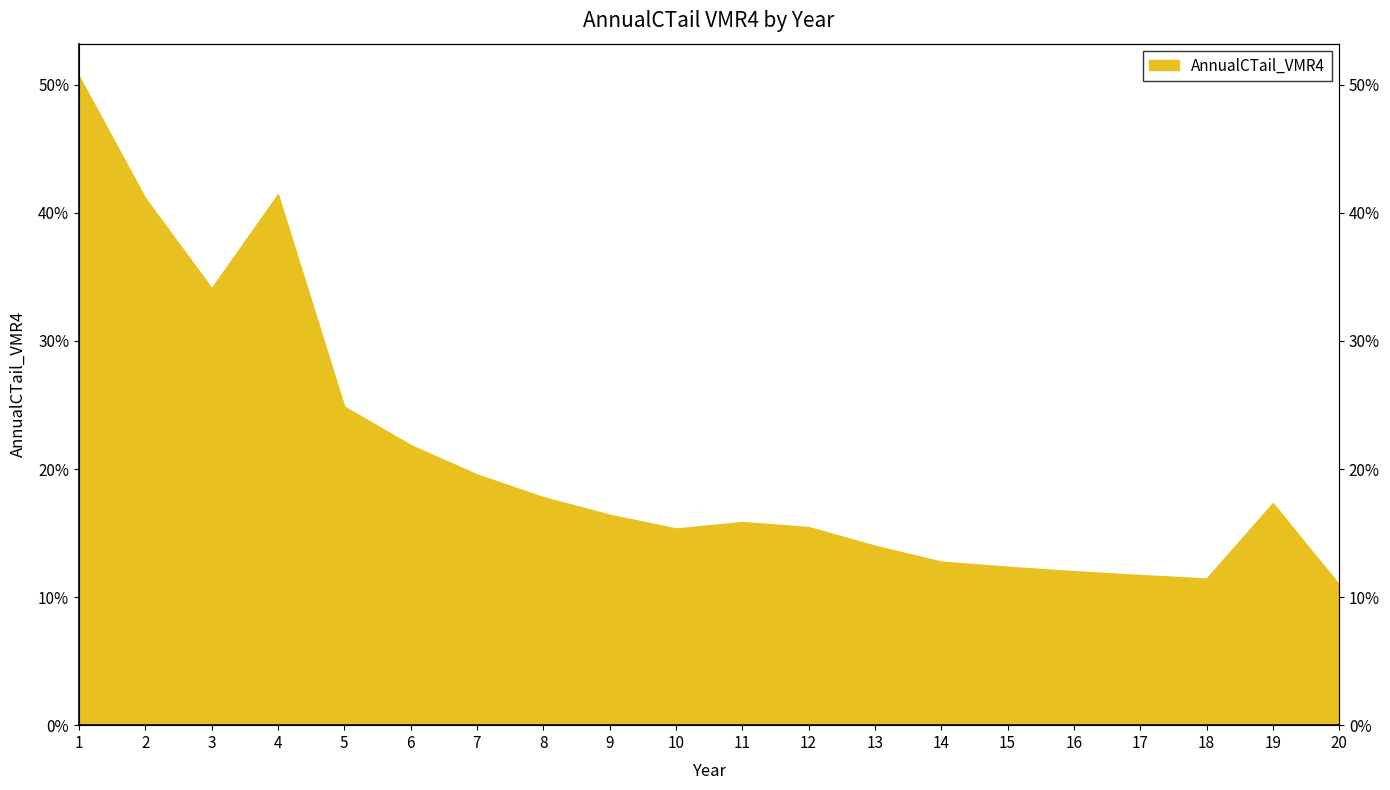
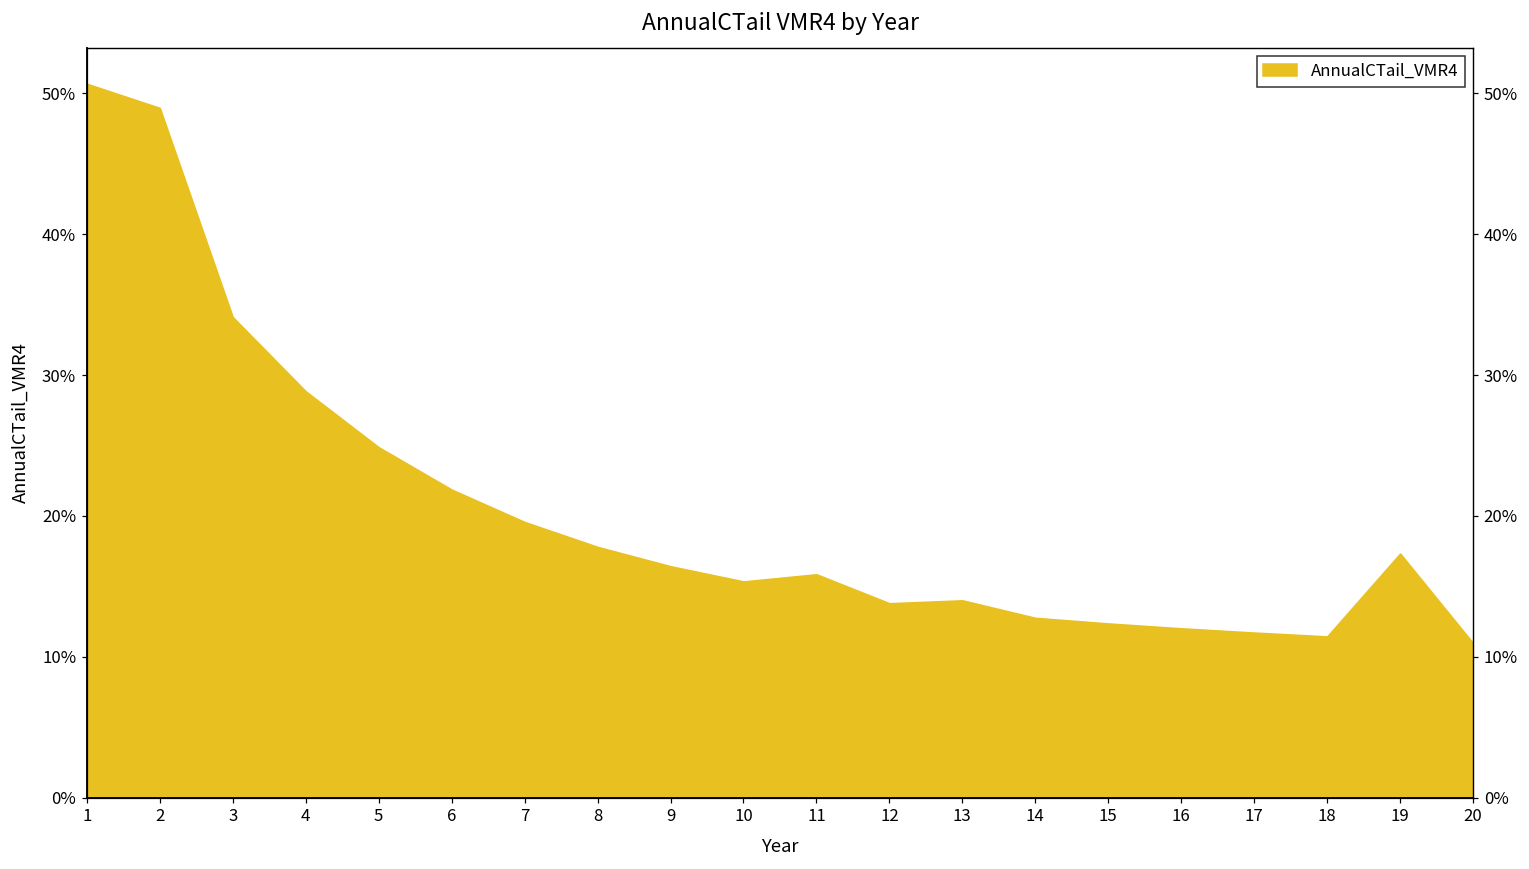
2: 41.2% -> 49.0%
4: 41.5% -> 28.9%
12: 15.5% -> 13.8%
